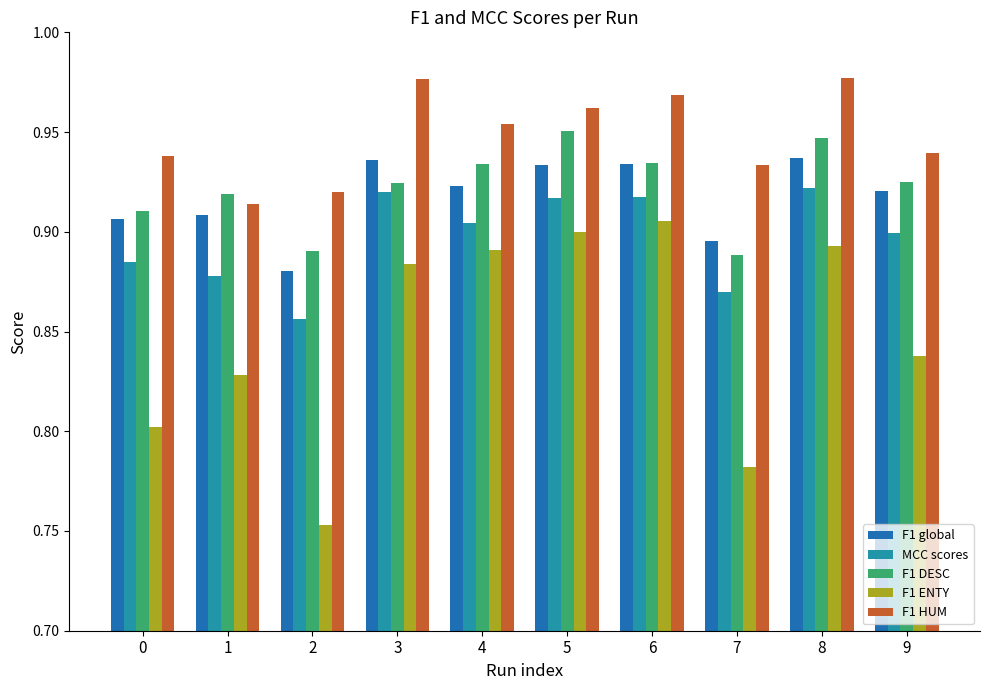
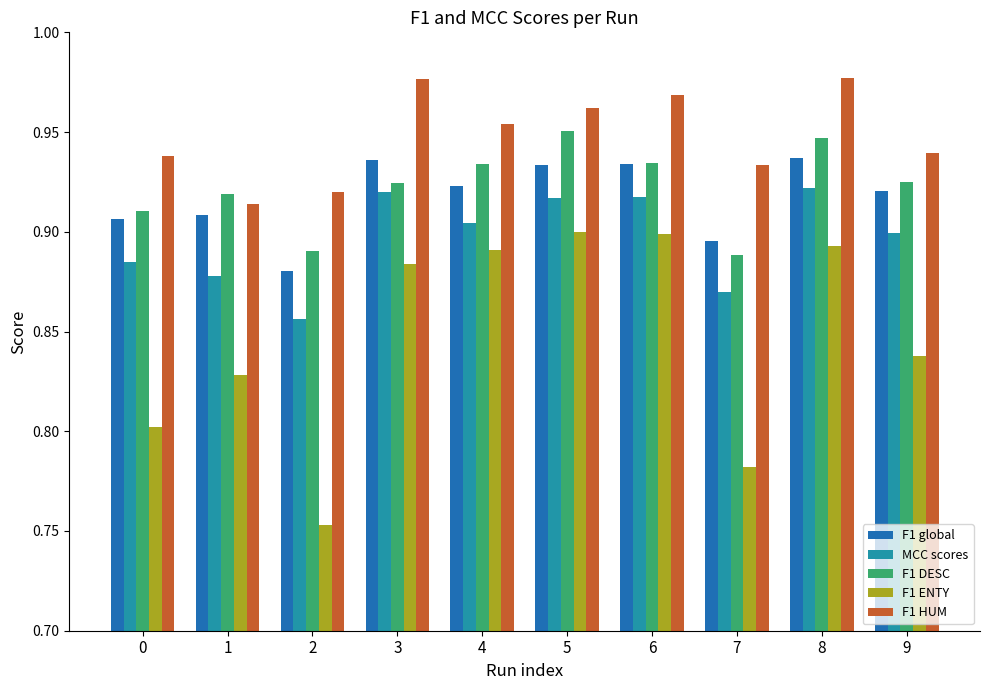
F1 ENTY, 6: 0.905 -> 0.899
